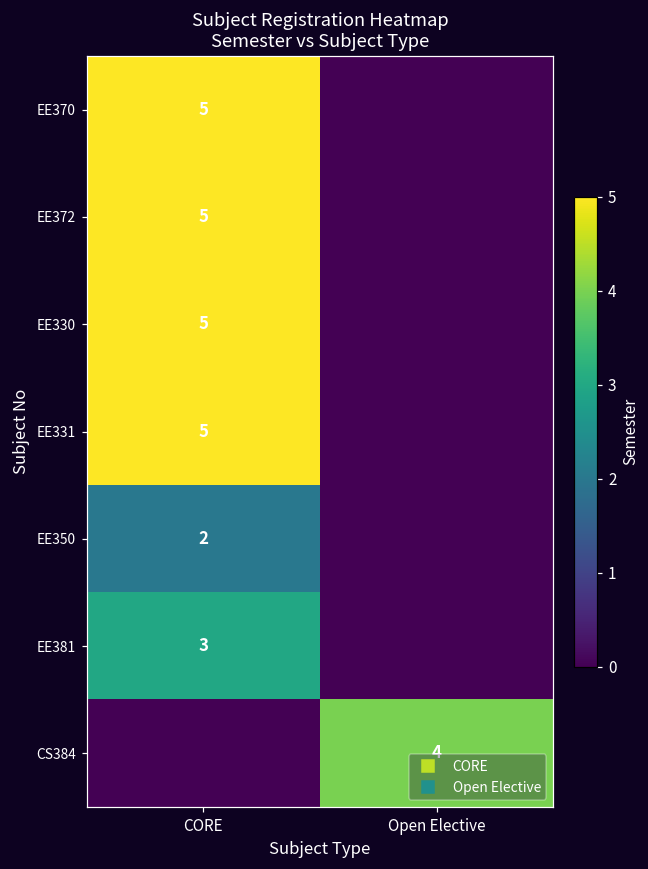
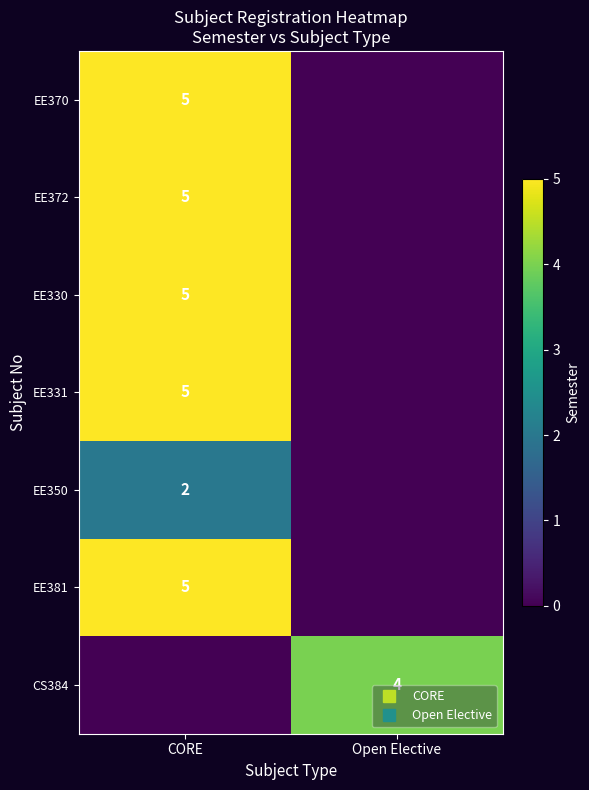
EE381, CORE: 3 -> 5
